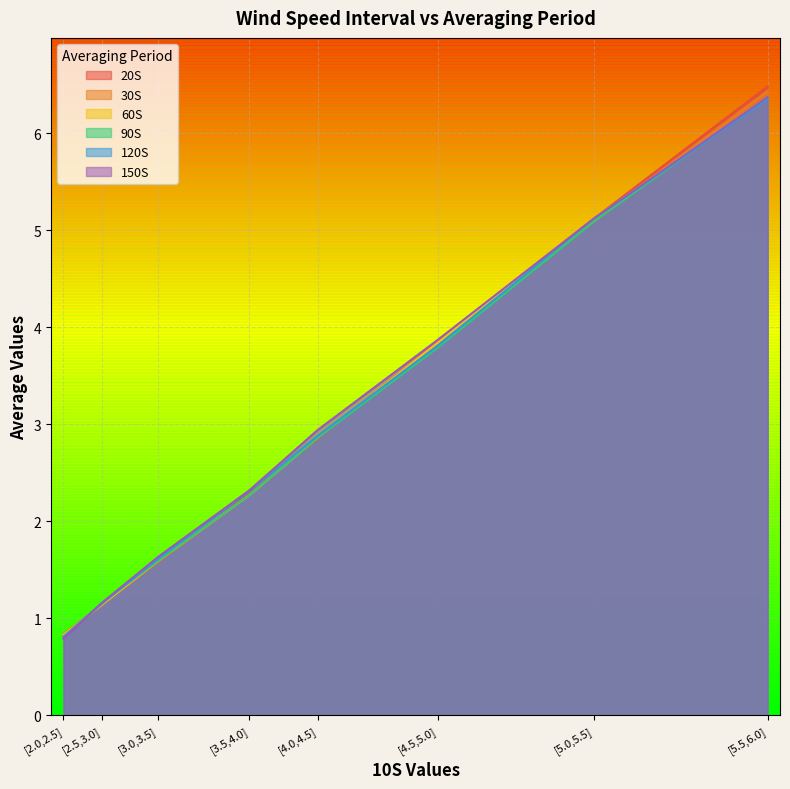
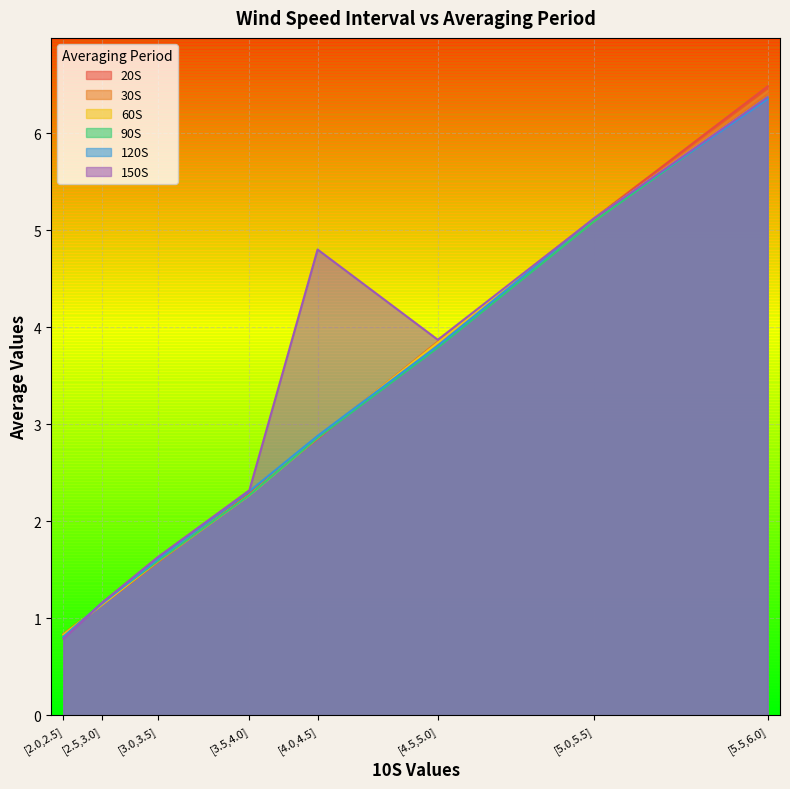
150S, [4.0,4.5]: 2.9 -> 4.8
